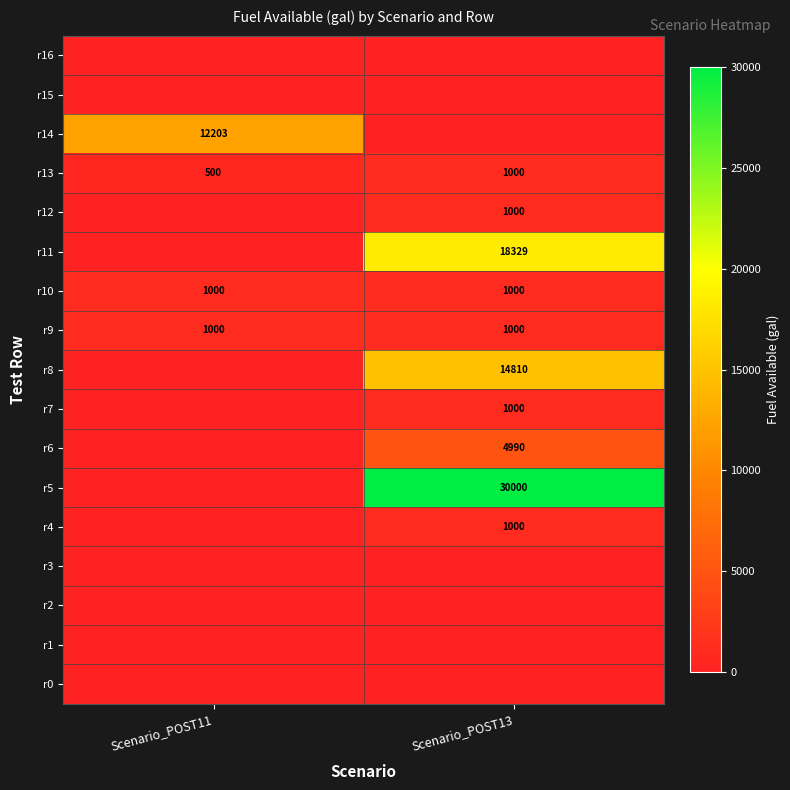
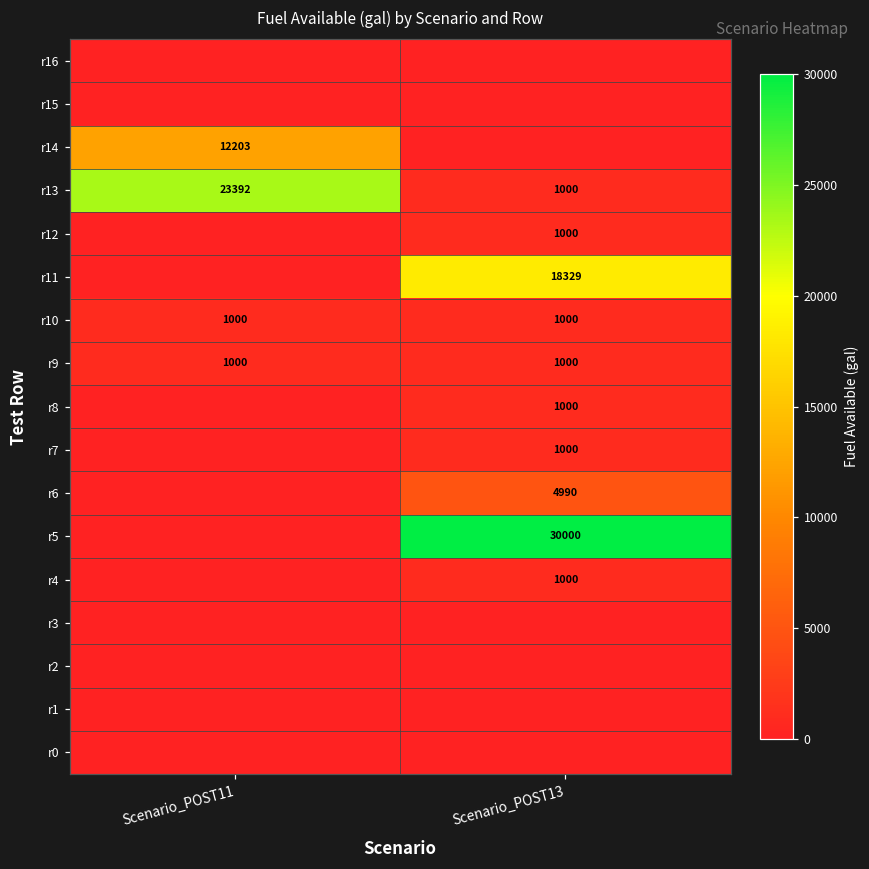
r13, Scenario_POST11: 500 -> 23392
r8, Scenario_POST13: 14810 -> 1000
